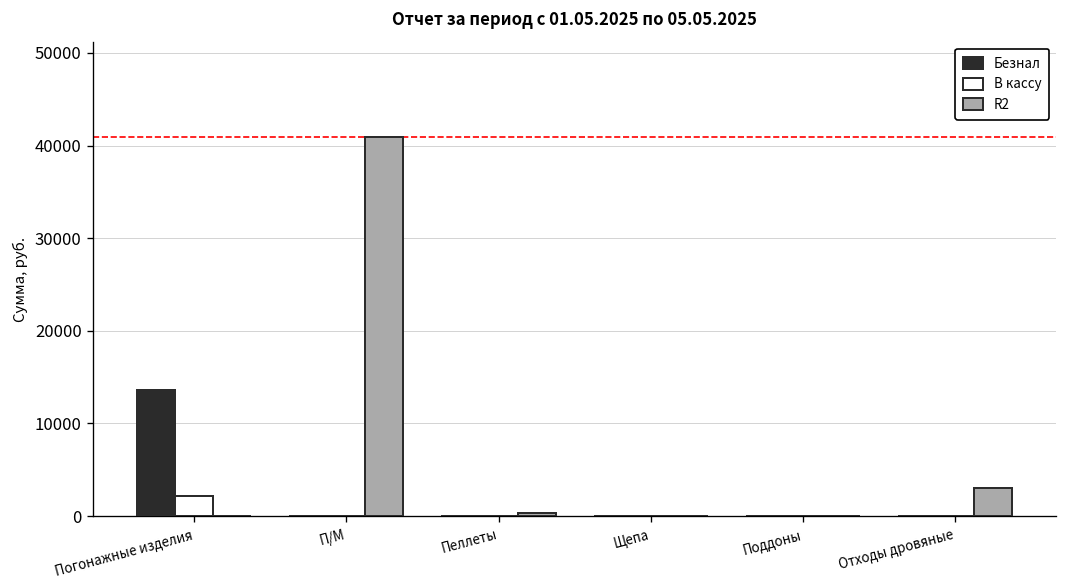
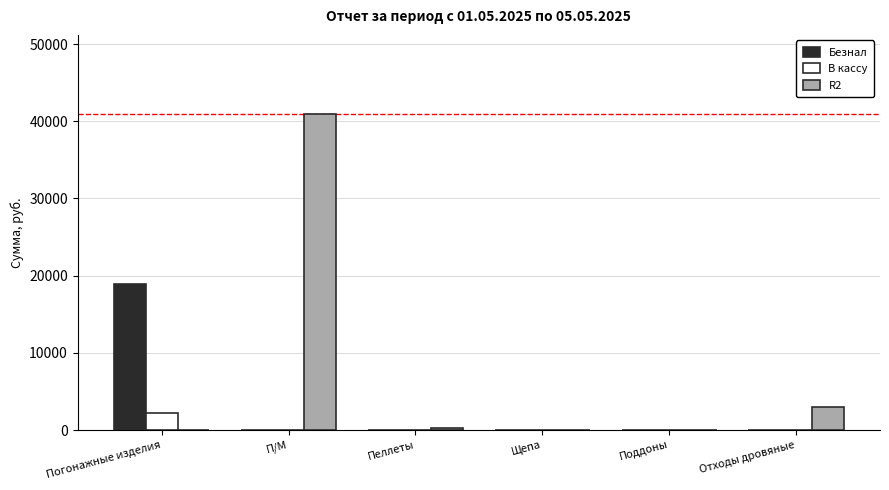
Безнал, Погонажные изделия: 14000 -> 19000
